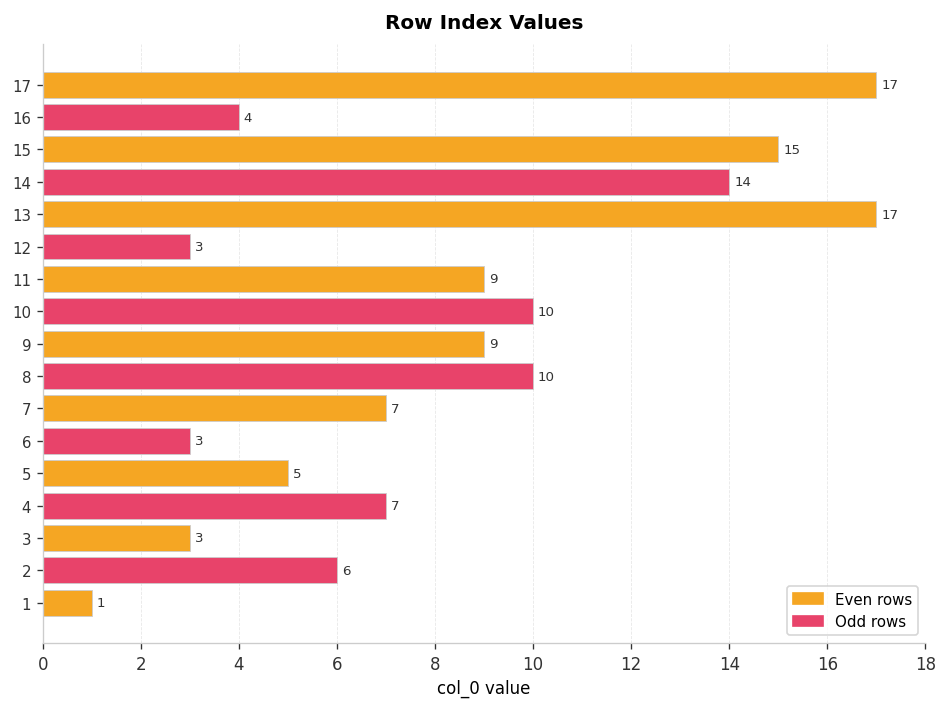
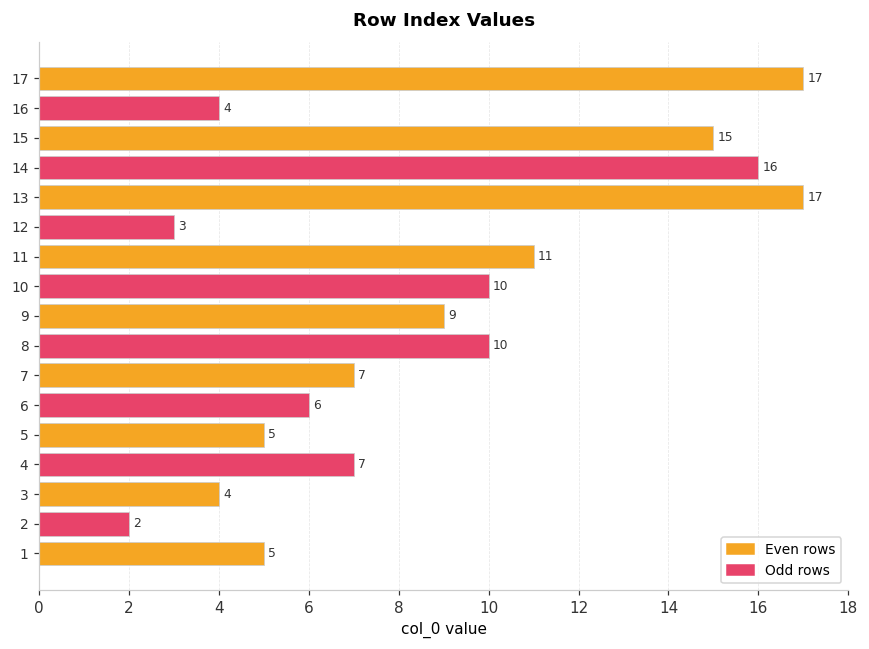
14: 14 -> 16
11: 9 -> 11
6: 3 -> 6
3: 3 -> 4
2: 6 -> 2
1: 1 -> 5
